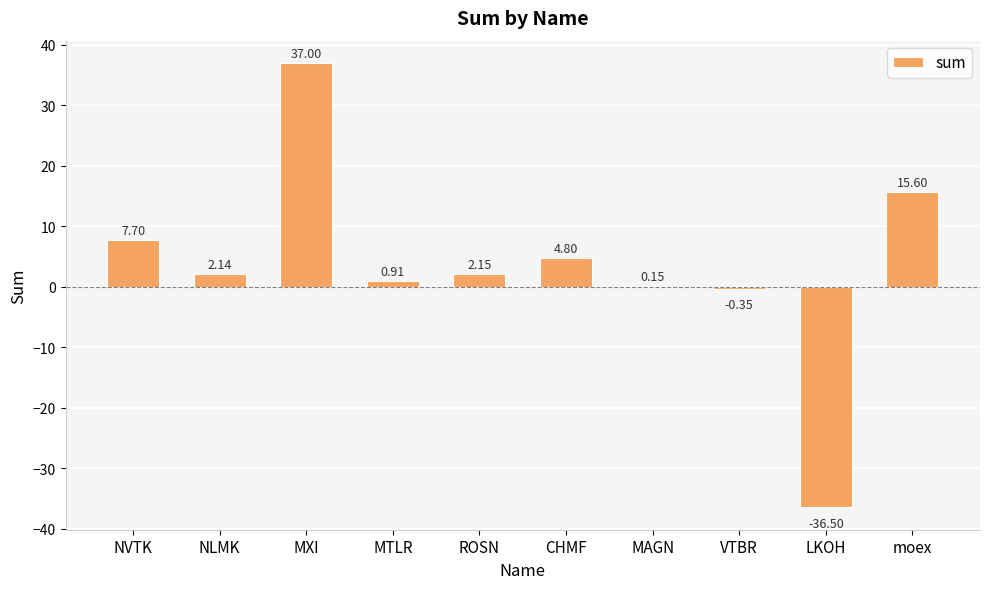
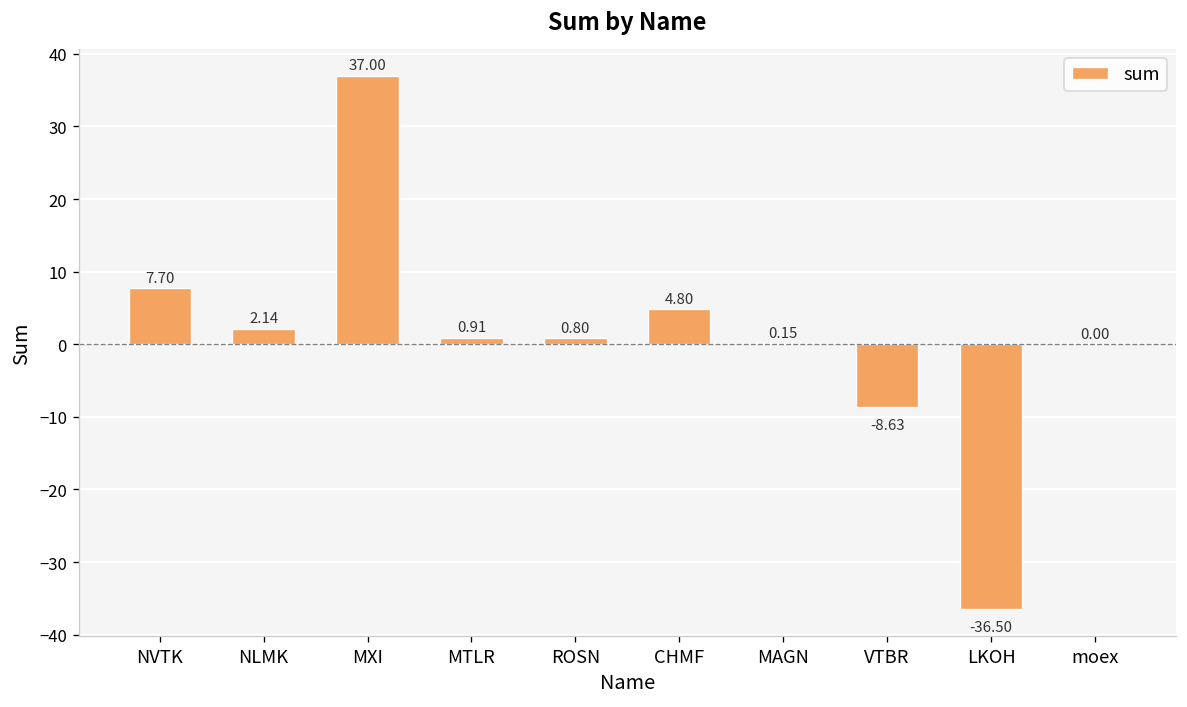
ROSN: 2.15 -> 0.80
VTBR: -0.35 -> -8.63
moex: 15.60 -> 0.00
